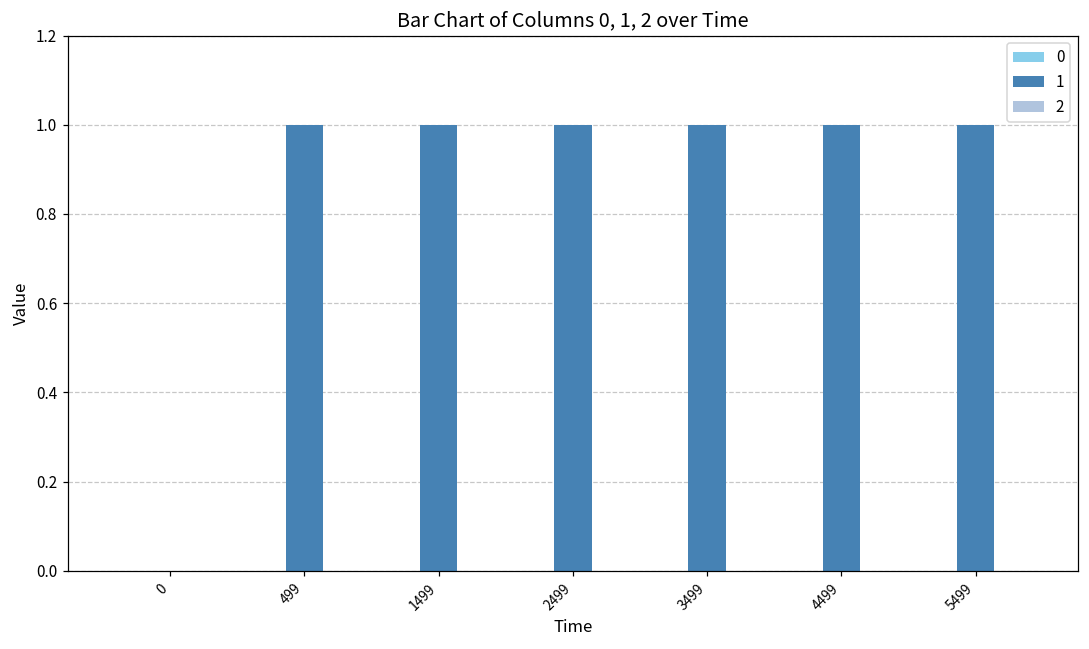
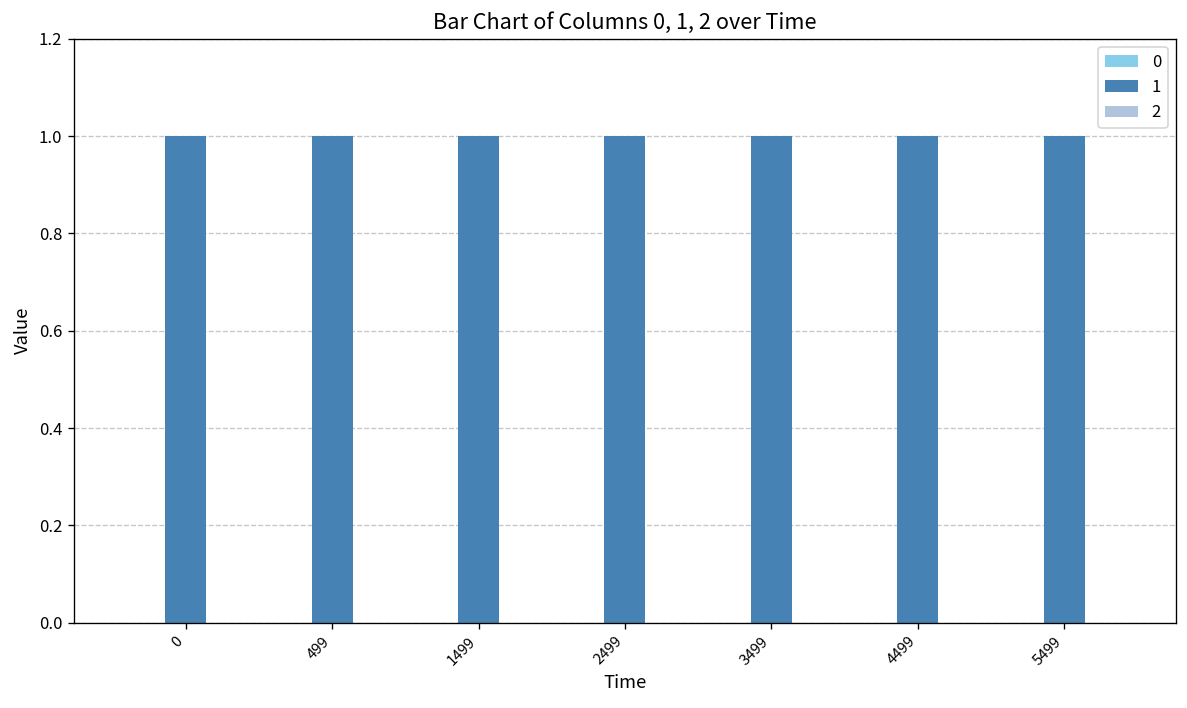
1, 0: 0 -> 1
